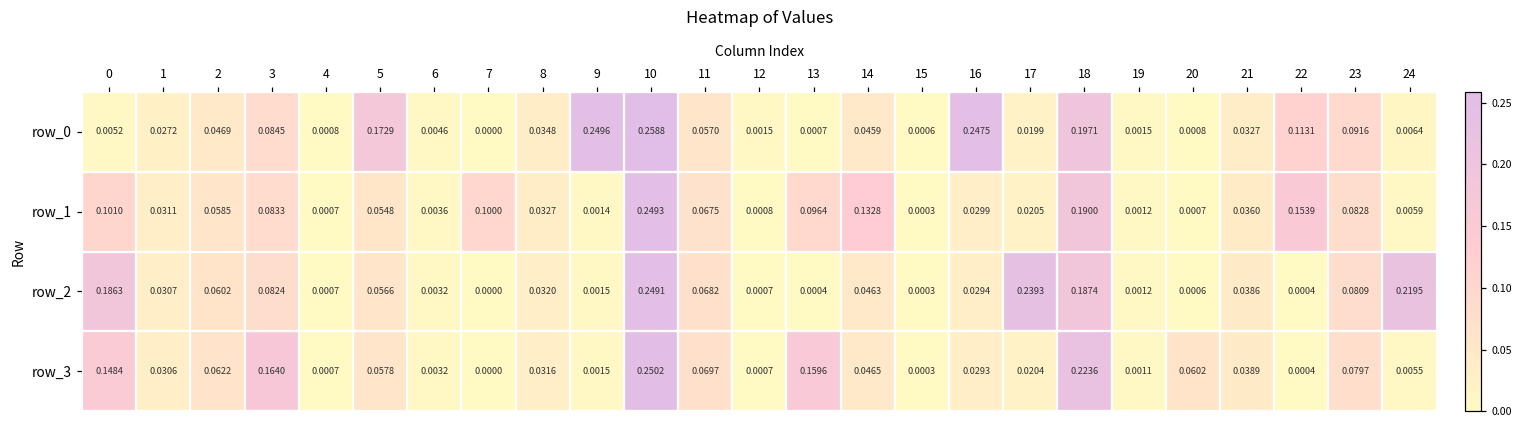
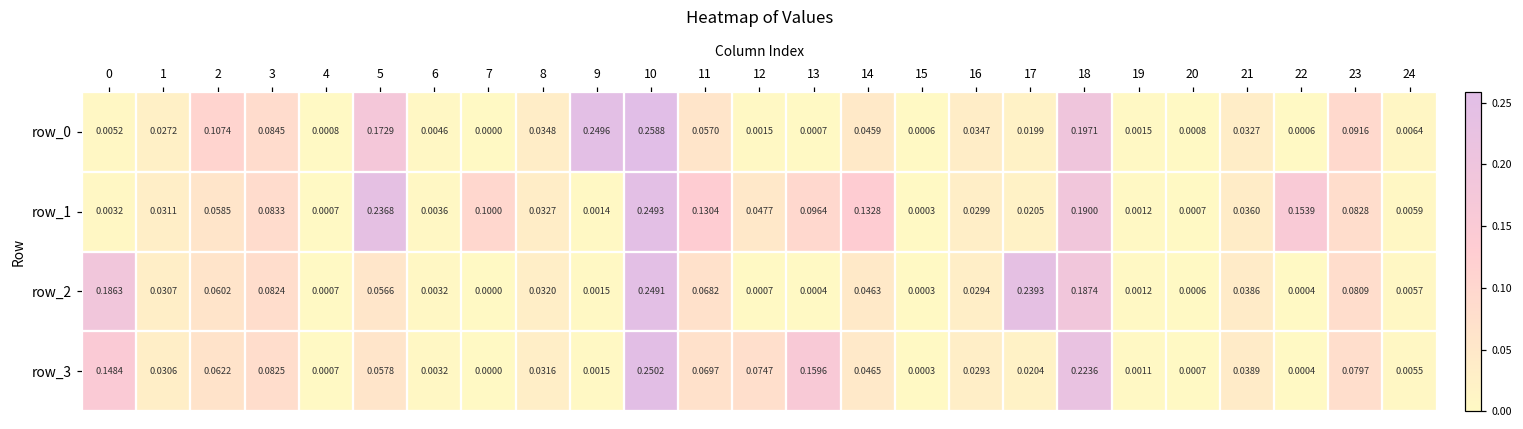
row_0, 2: 0.0469 -> 0.1074
row_0, 16: 0.2475 -> 0.0347
row_0, 22: 0.1131 -> 0.0006
row_1, 0: 0.1010 -> 0.0032
row_1, 5: 0.0548 -> 0.2368
row_1, 11: 0.0675 -> 0.1304
row_1, 12: 0.0008 -> 0.0477
row_2, 24: 0.2195 -> 0.0057
row_3, 3: 0.1640 -> 0.0825
row_3, 12: 0.0007 -> 0.0747
row_3, 20: 0.0602 -> 0.0007
